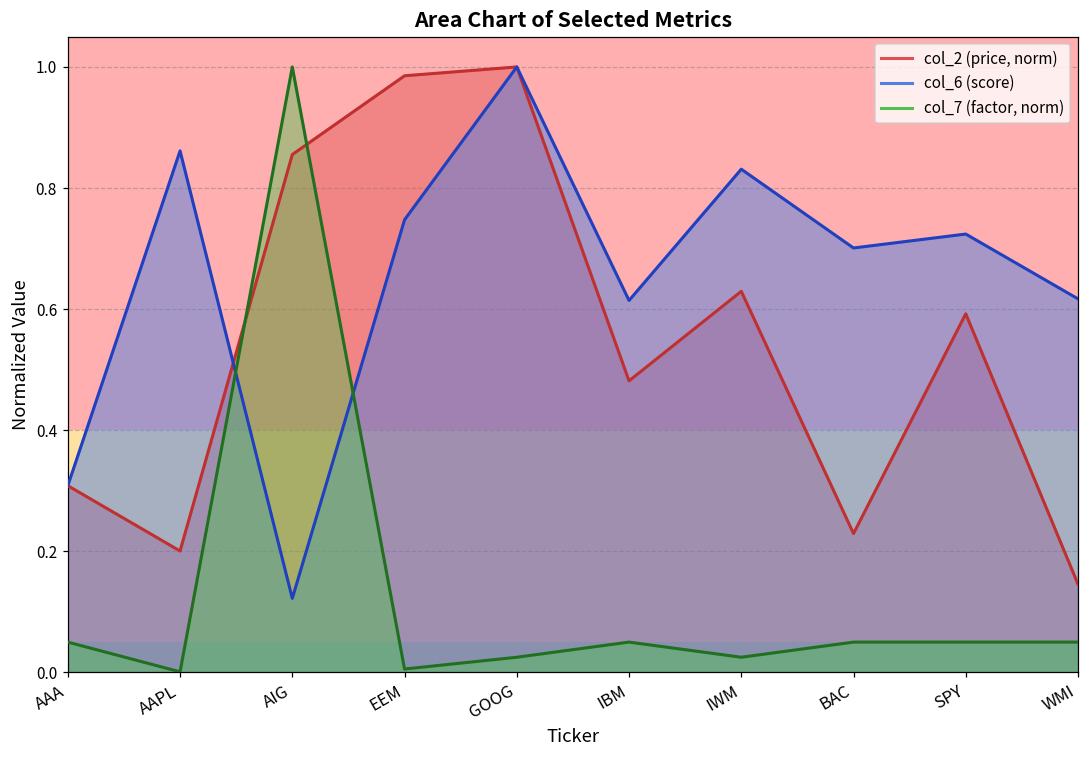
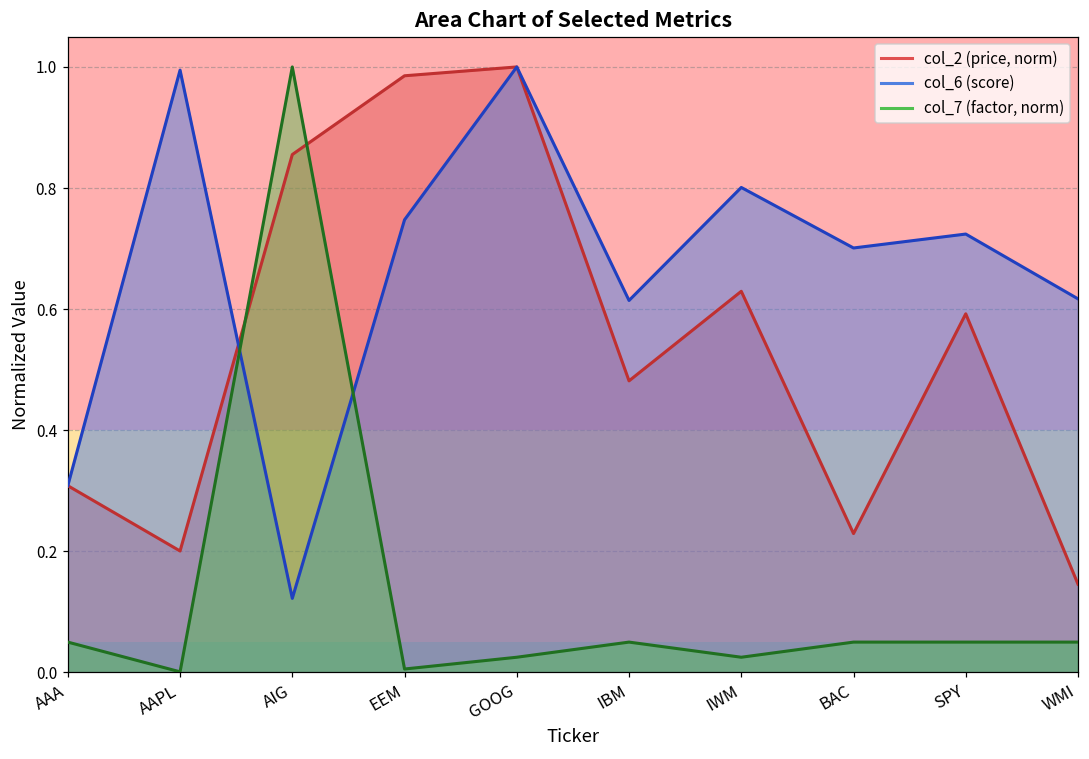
col_6 (score), AAPL: 0.86 -> 0.99
col_6 (score), IWM: 0.83 -> 0.80
